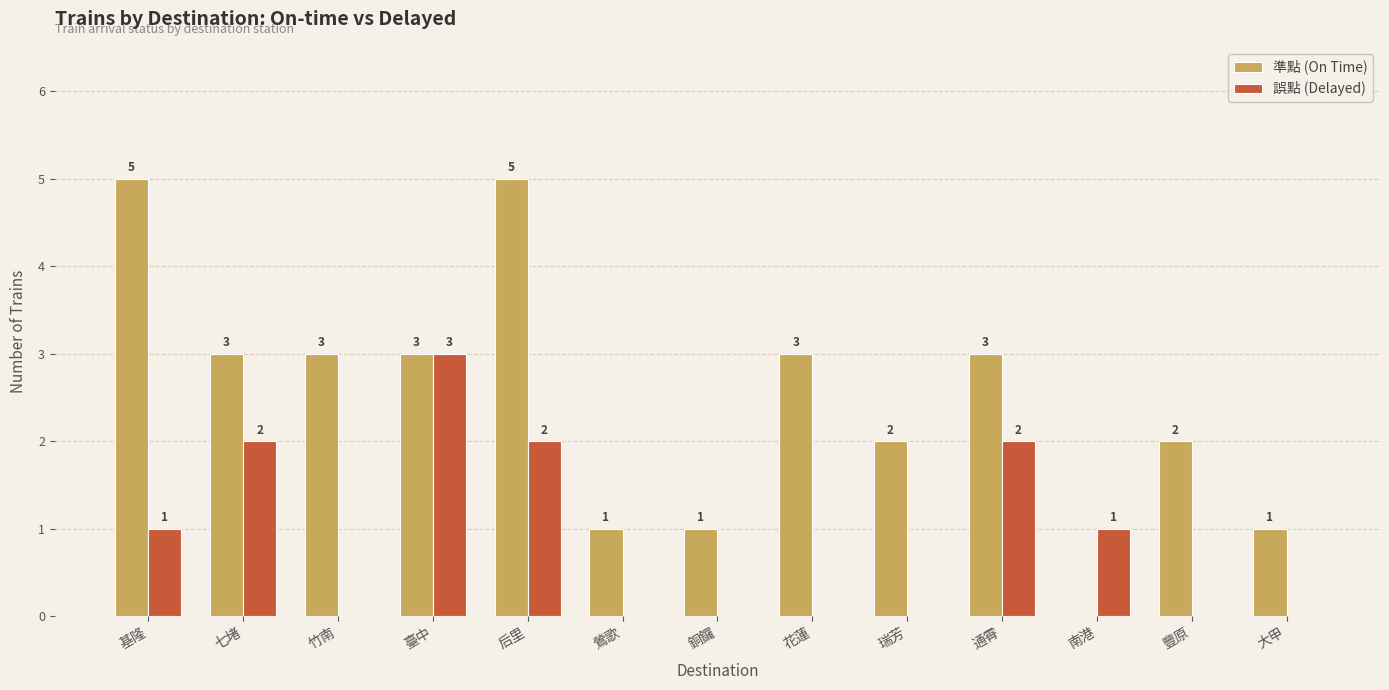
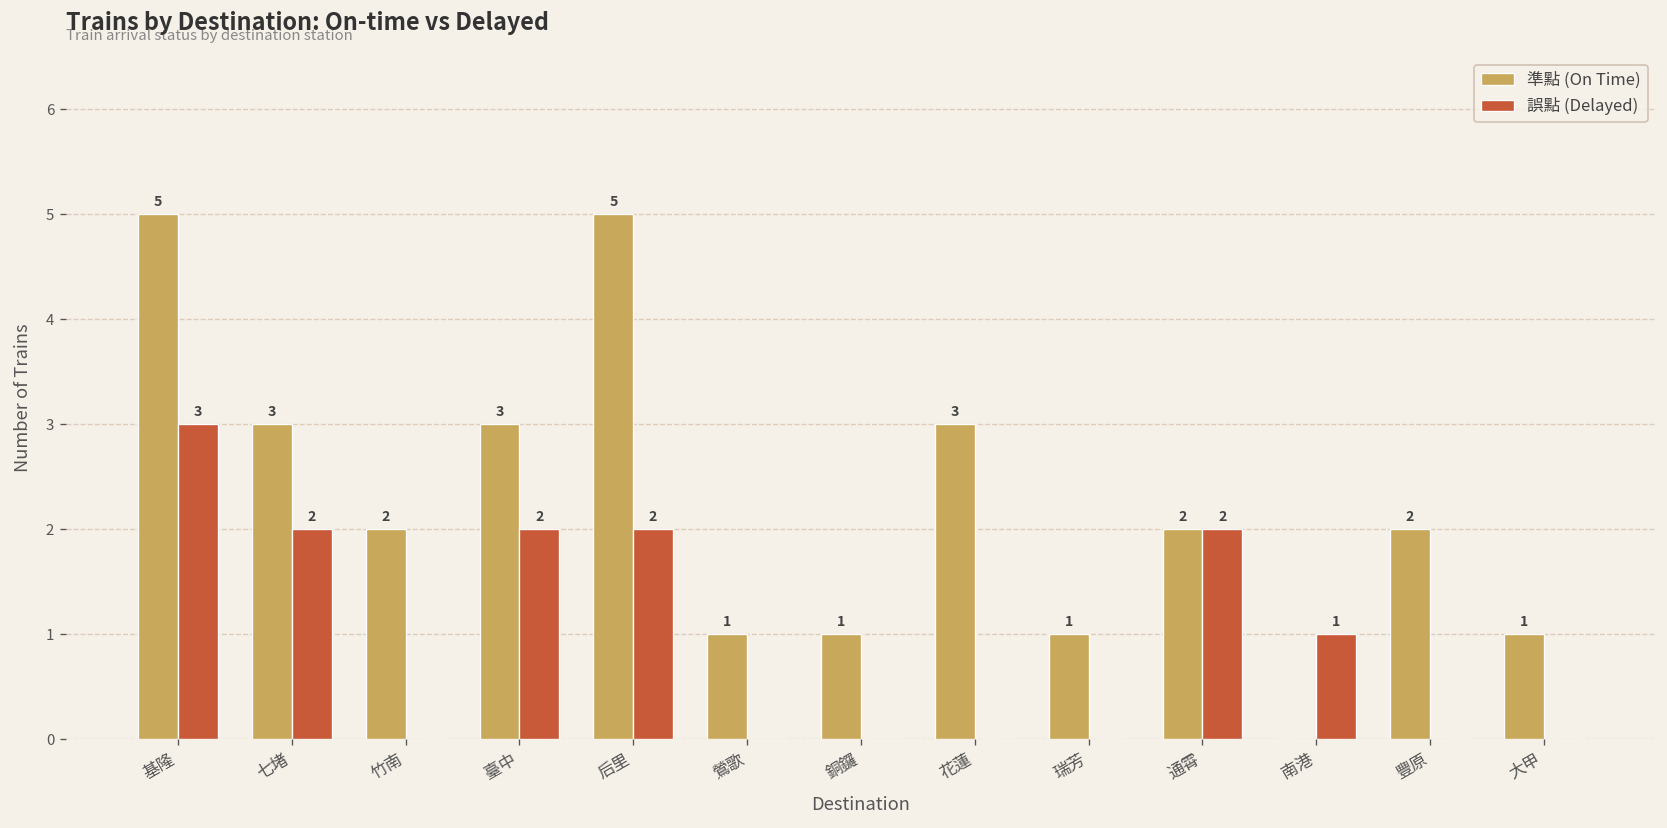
誤點 (Delayed), 基隆: 1 -> 3
準點 (On Time), 竹南: 3 -> 2
誤點 (Delayed), 臺中: 3 -> 2
準點 (On Time), 瑞芳: 2 -> 1
準點 (On Time), 通霄: 3 -> 2
